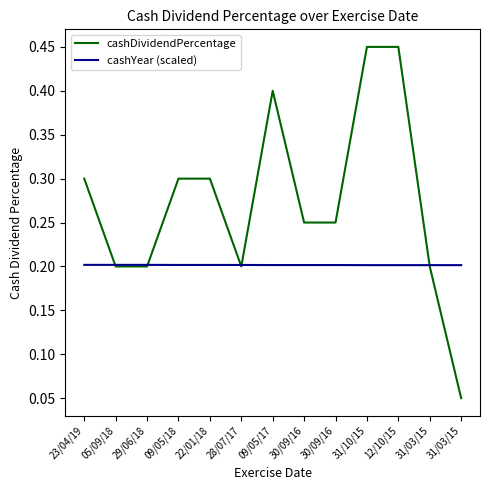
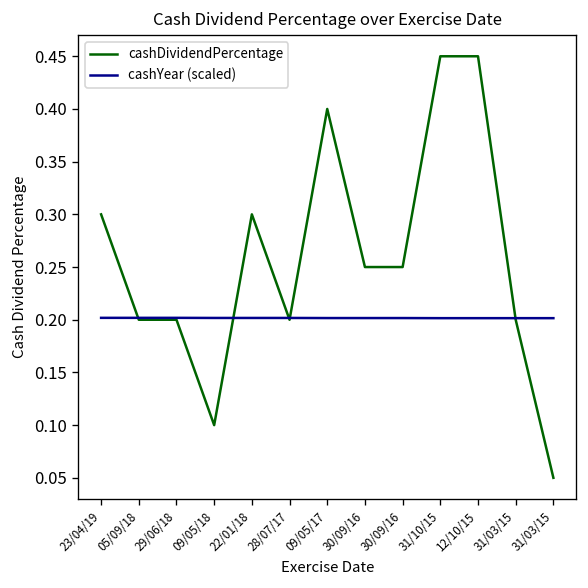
cashDividendPercentage, 09/05/18: 0.3 -> 0.1
